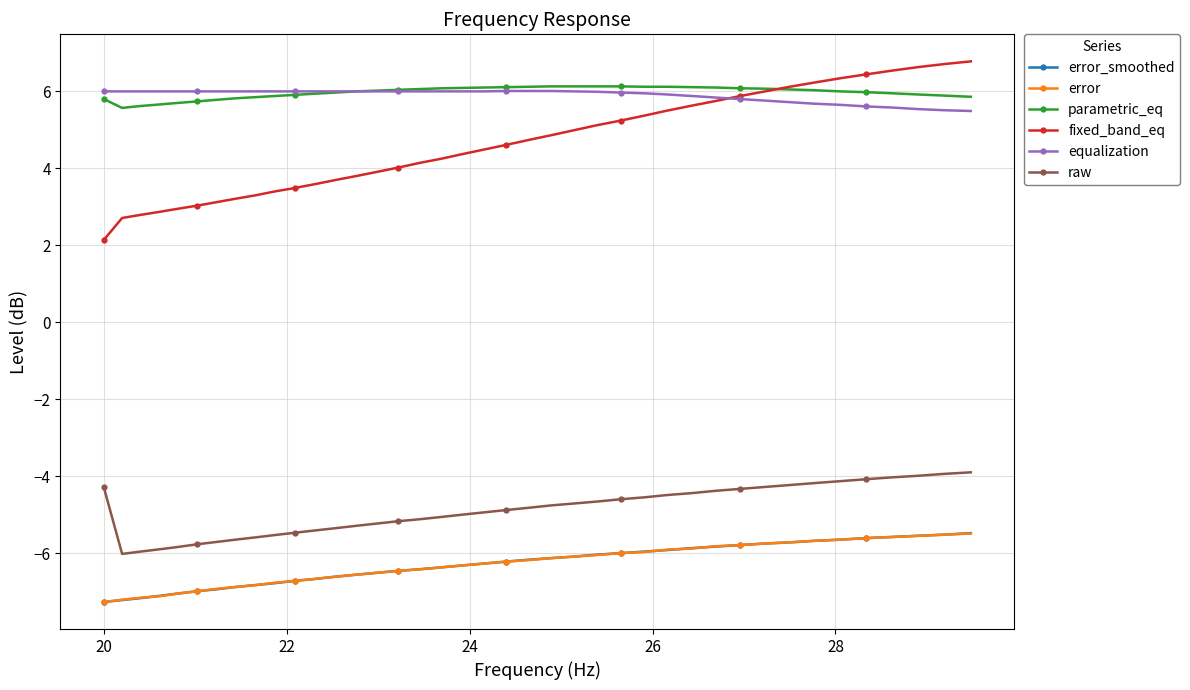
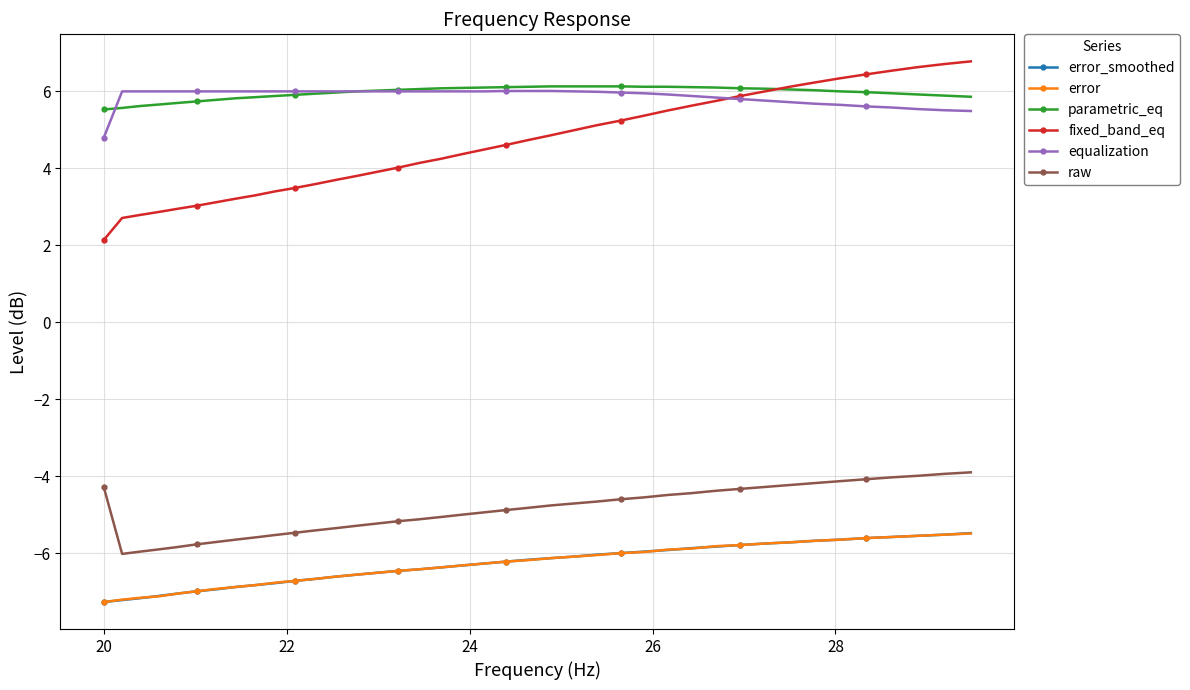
parametric_eq, 20: 5.8 -> 5.5
equalization, 20: 6.0 -> 4.8
